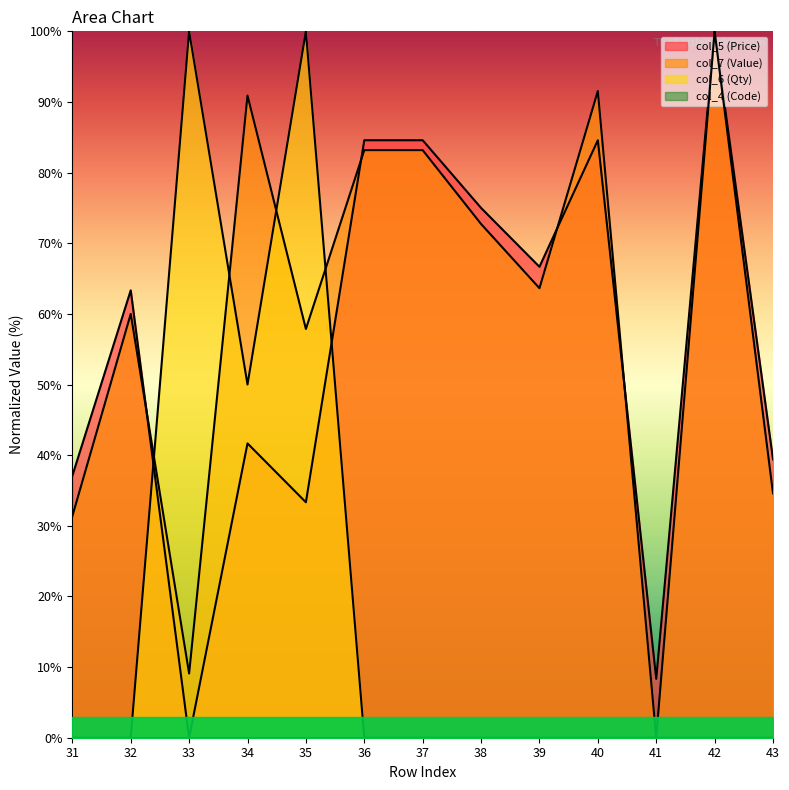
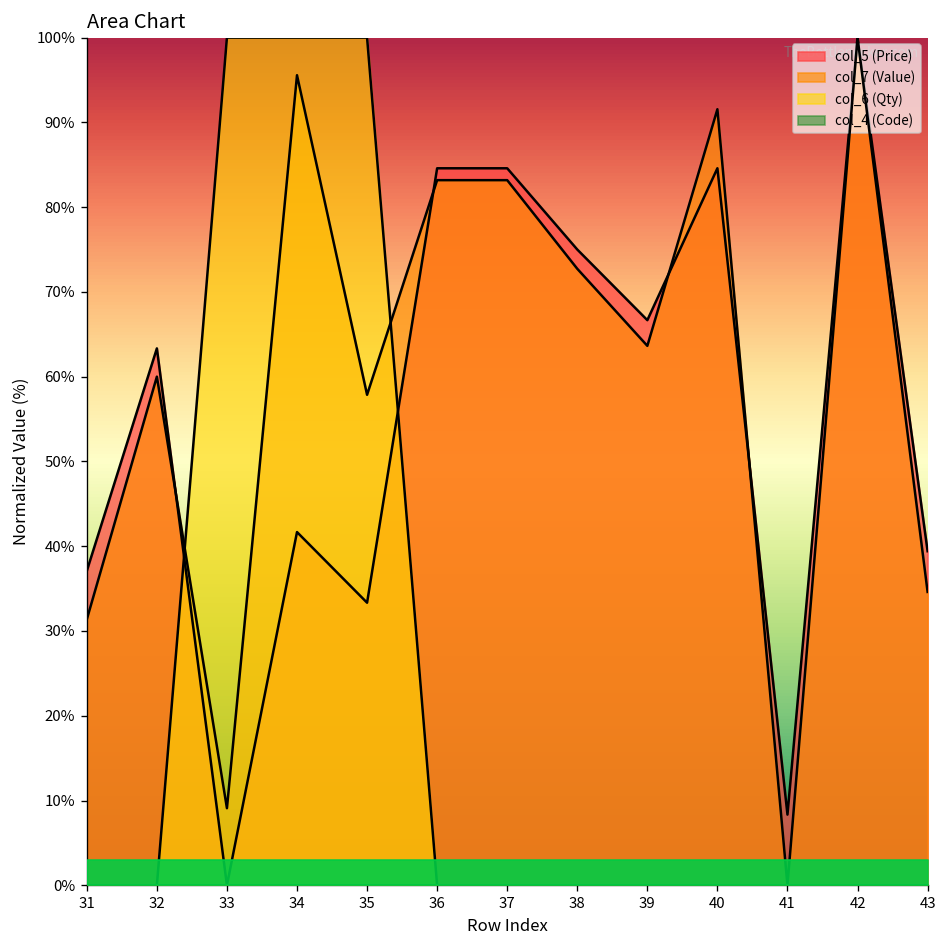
col_7 (Value), 34: 91% -> 96%
col_6 (Qty), 34: 50% -> 100%
